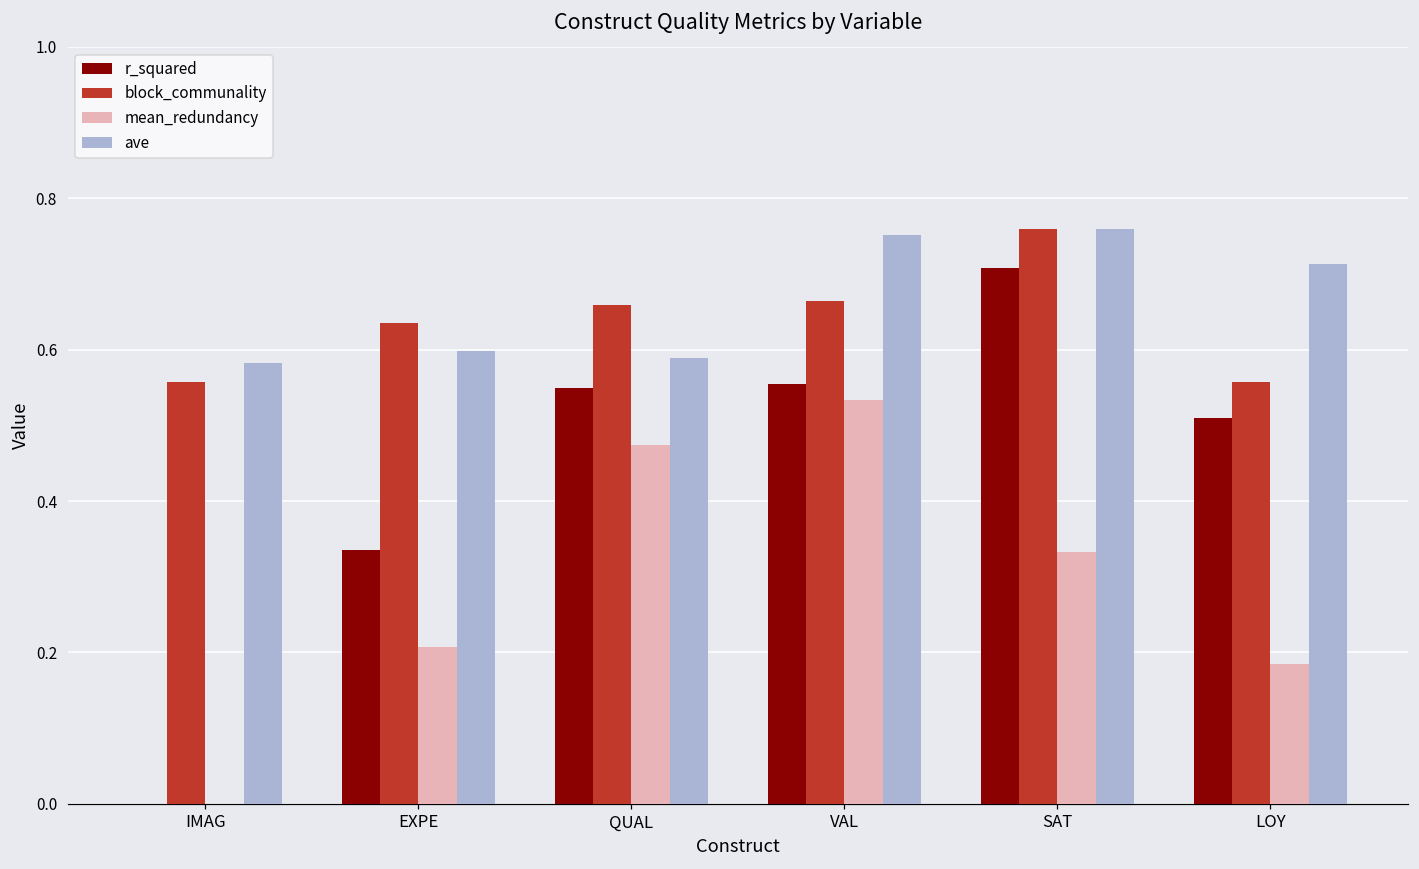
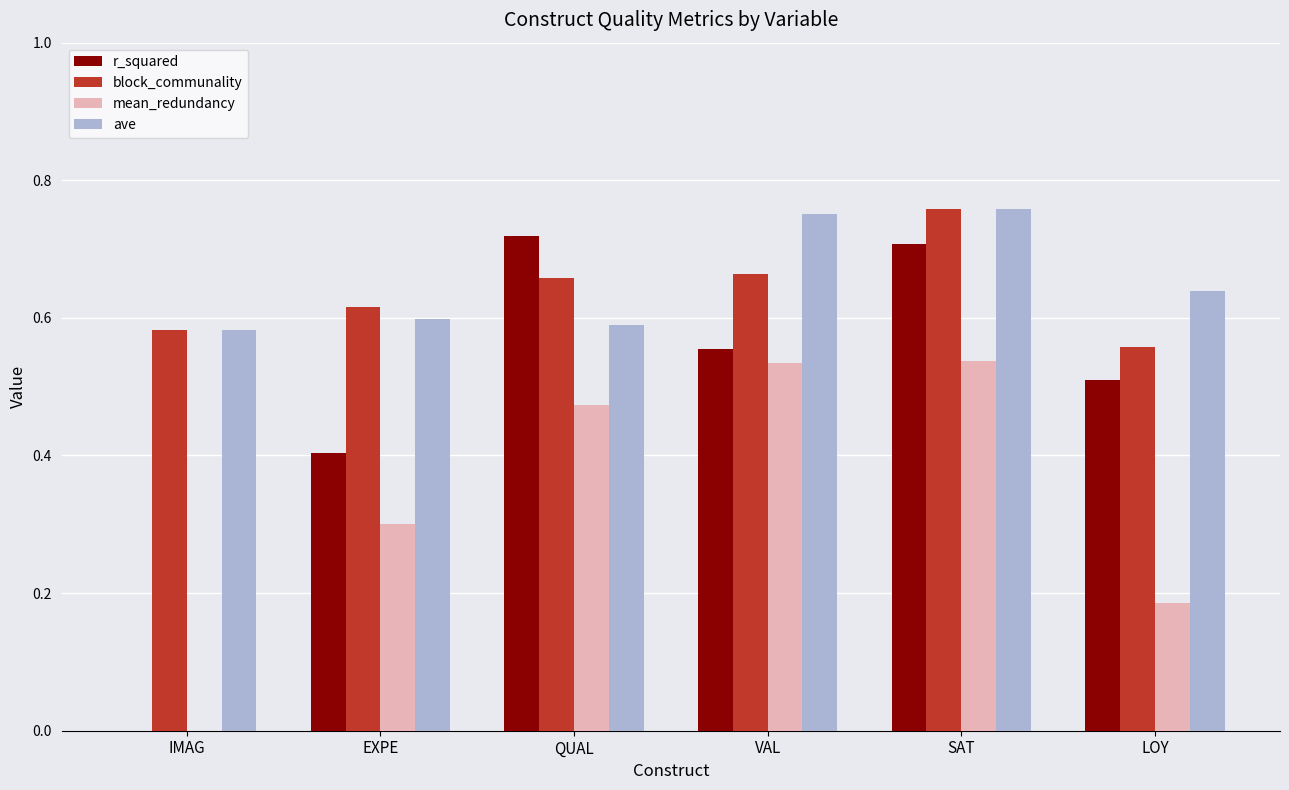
block_communality, IMAG: 0.56 -> 0.58
r_squared, EXPE: 0.34 -> 0.40
block_communality, EXPE: 0.64 -> 0.62
mean_redundancy, EXPE: 0.21 -> 0.30
r_squared, QUAL: 0.55 -> 0.72
mean_redundancy, SAT: 0.33 -> 0.54
ave, LOY: 0.71 -> 0.64
